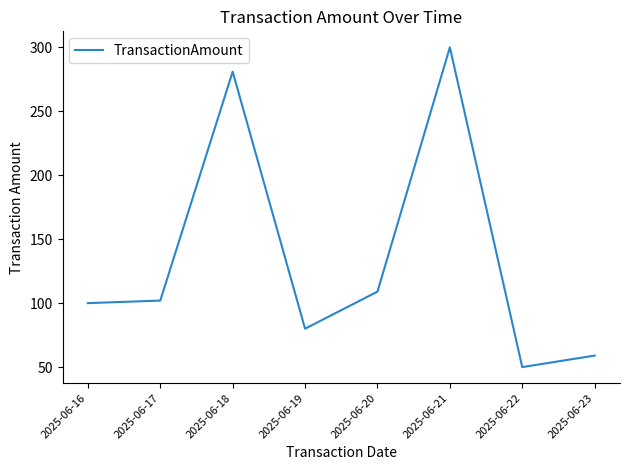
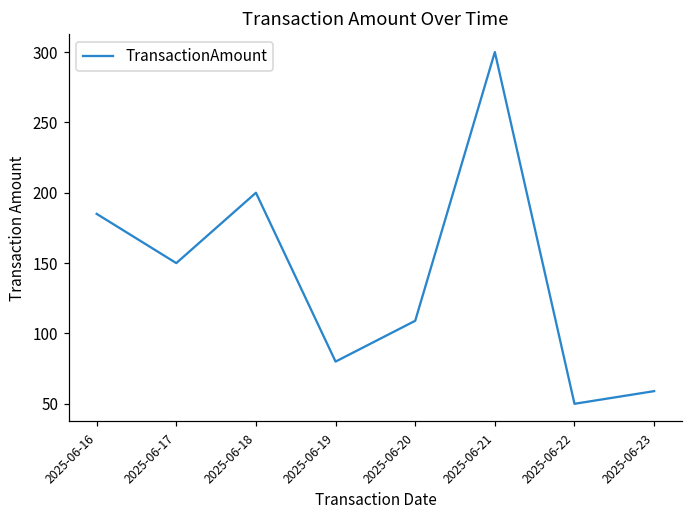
2025-06-16: 100 -> 185
2025-06-17: 102 -> 150
2025-06-18: 281 -> 200
